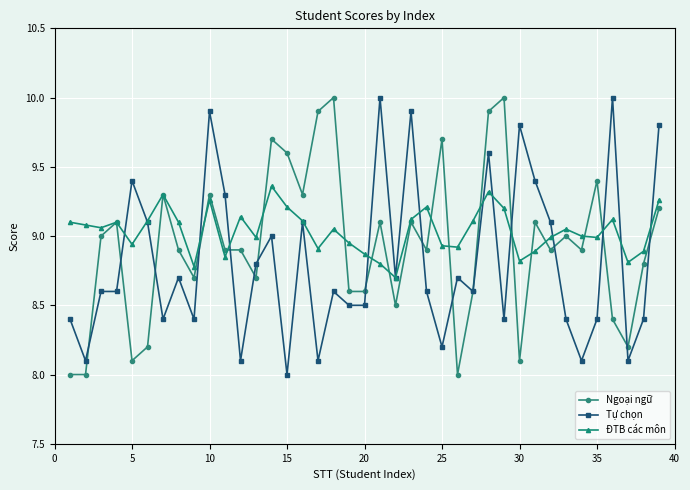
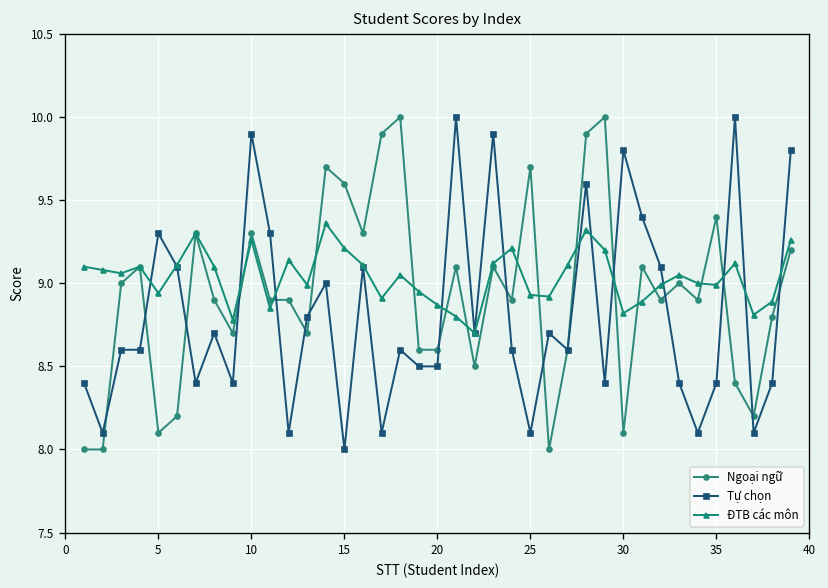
Tự chọn, 5: 9.4 -> 9.3
Tự chọn, 25: 8.2 -> 8.1
